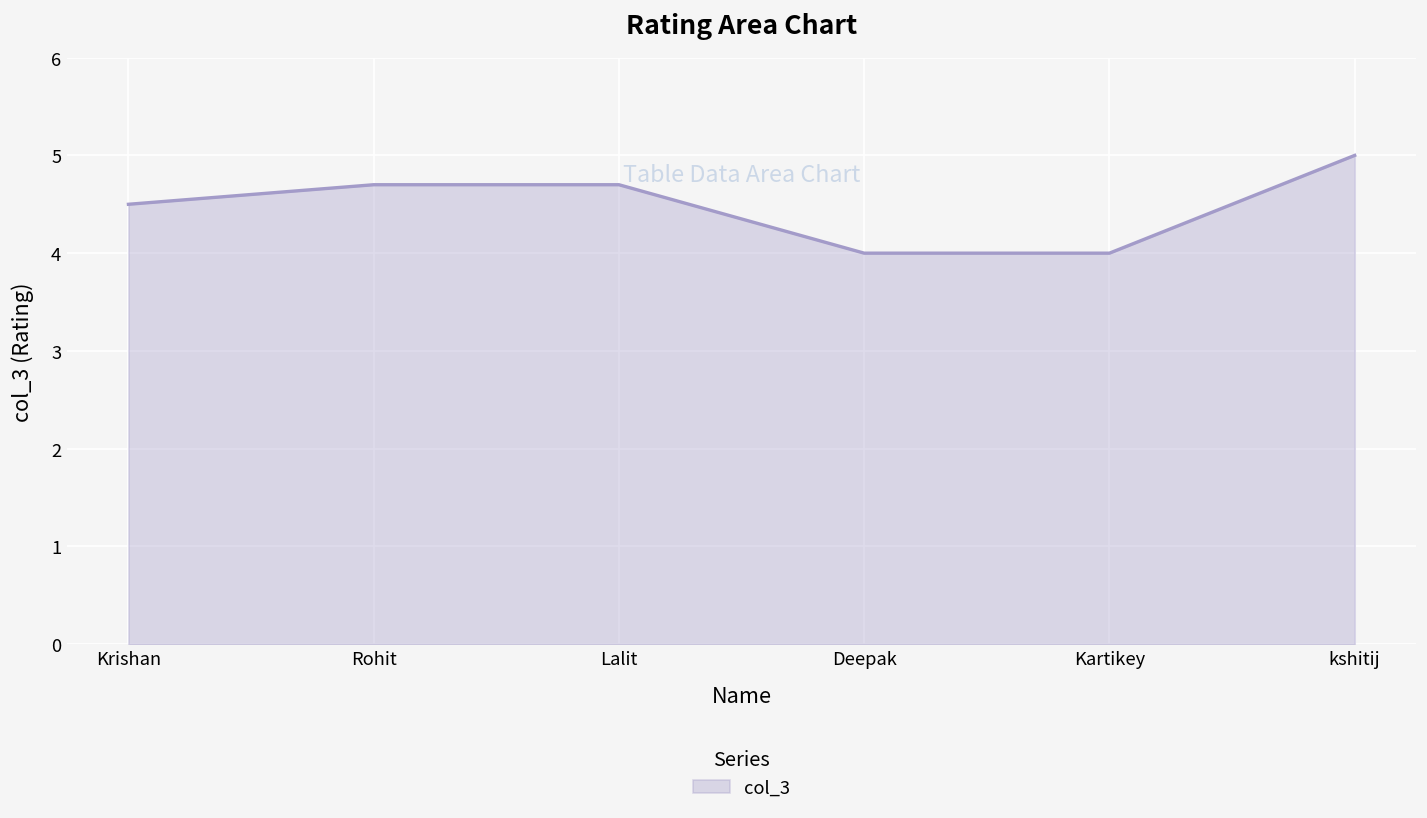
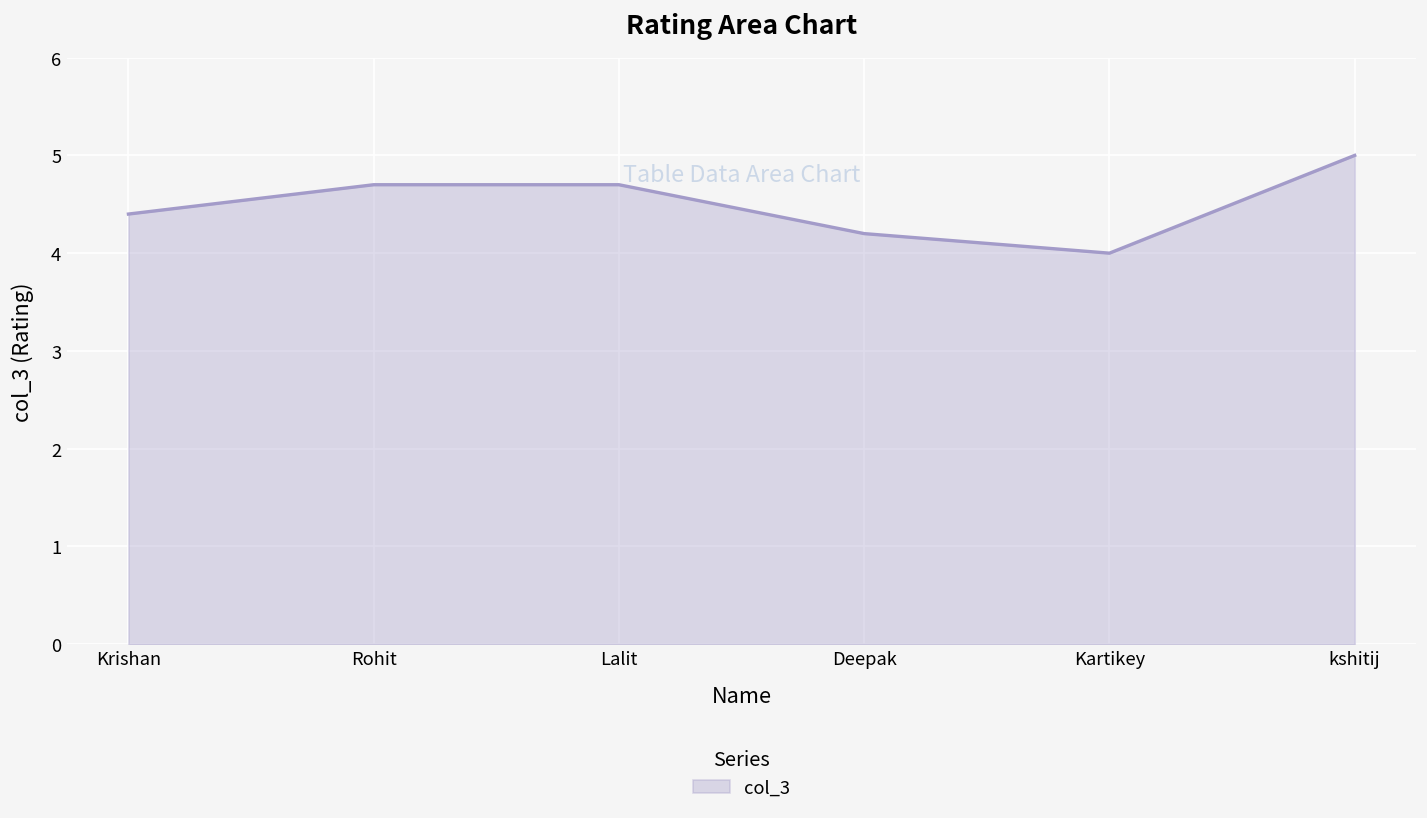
Krishan: 4.5 -> 4.4
Deepak: 4.0 -> 4.2
